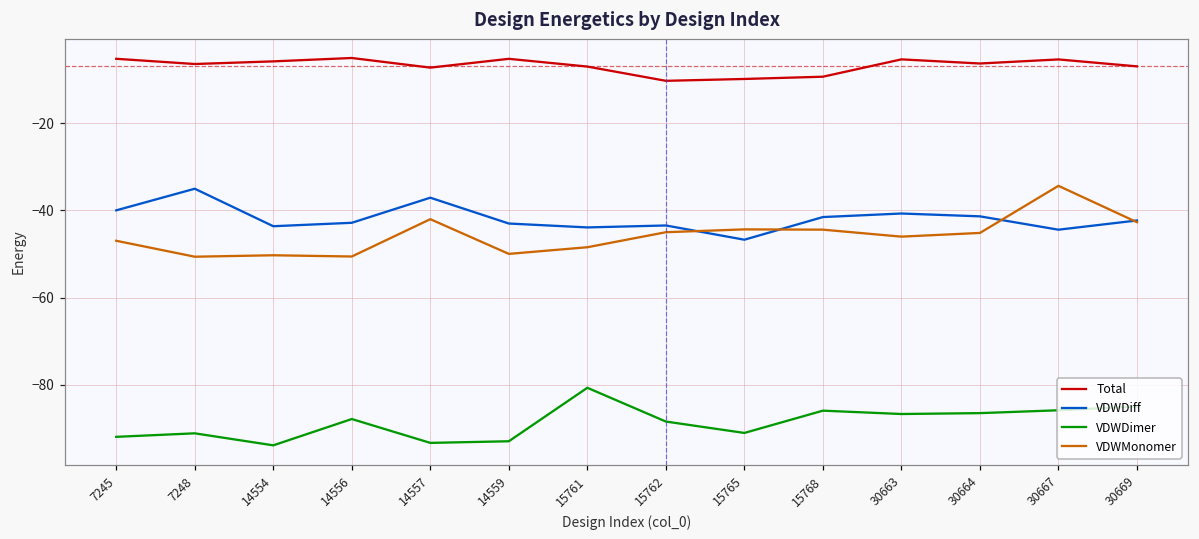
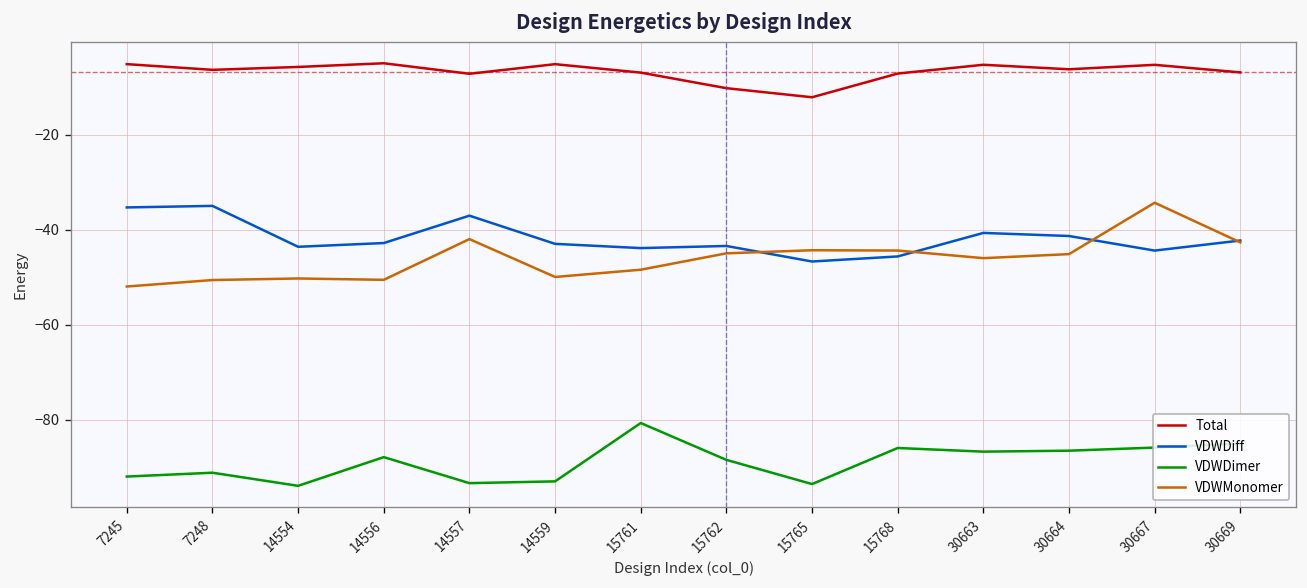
VDWDiff, 7245: -40 -> -35
VDWMonomer, 7245: -47 -> -52
Total, 15765: -10 -> -12
VDWDimer, 15765: -91 -> -94
Total, 15768: -9 -> -7
VDWDiff, 15768: -42 -> -46
